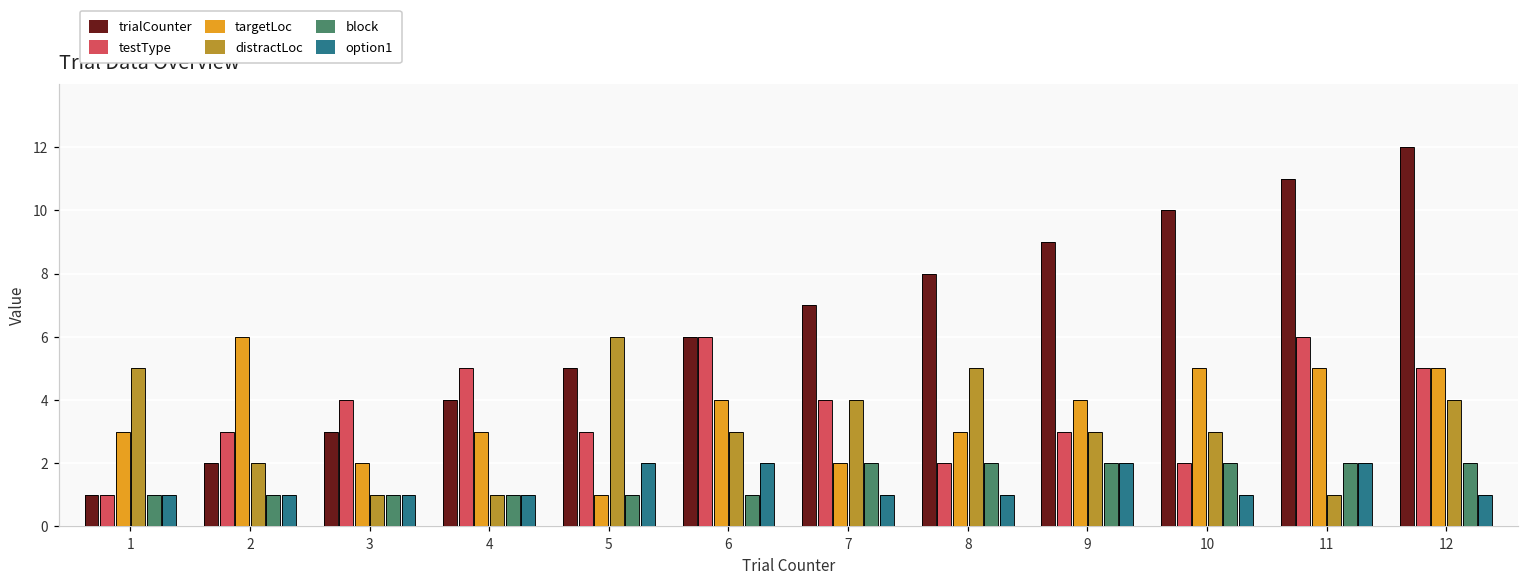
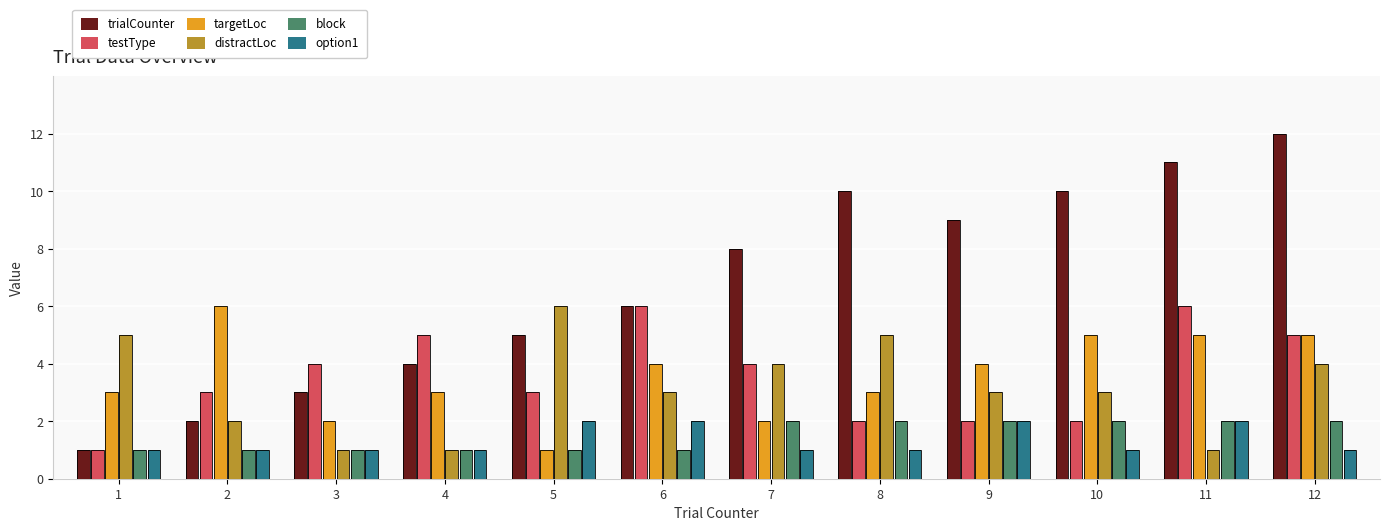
trialCounter, 7: 7 -> 8
trialCounter, 8: 8 -> 10
testType, 9: 3 -> 2
